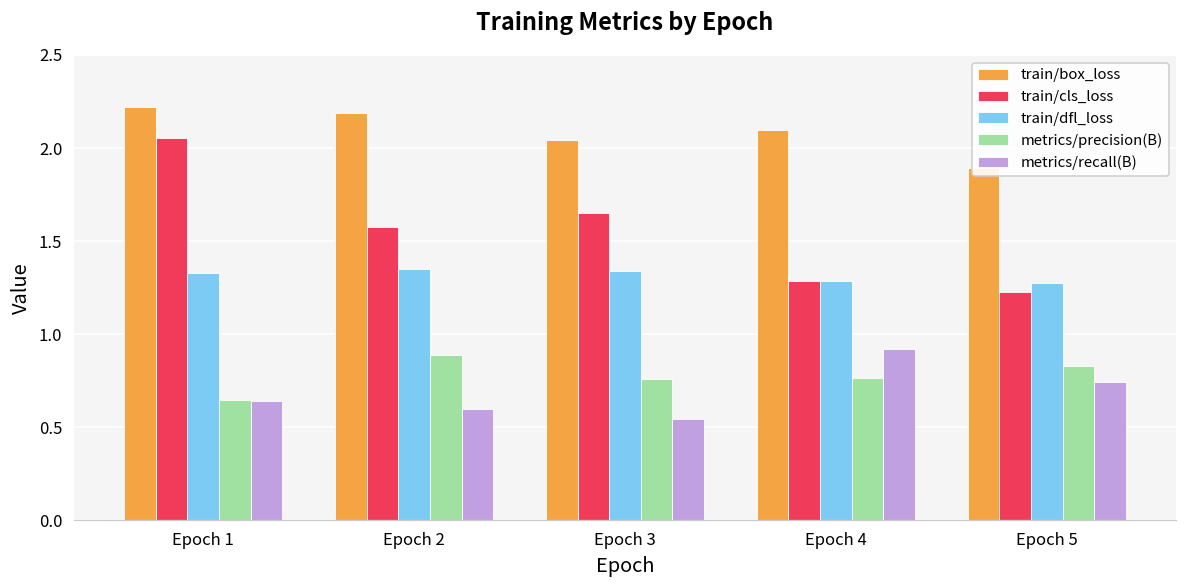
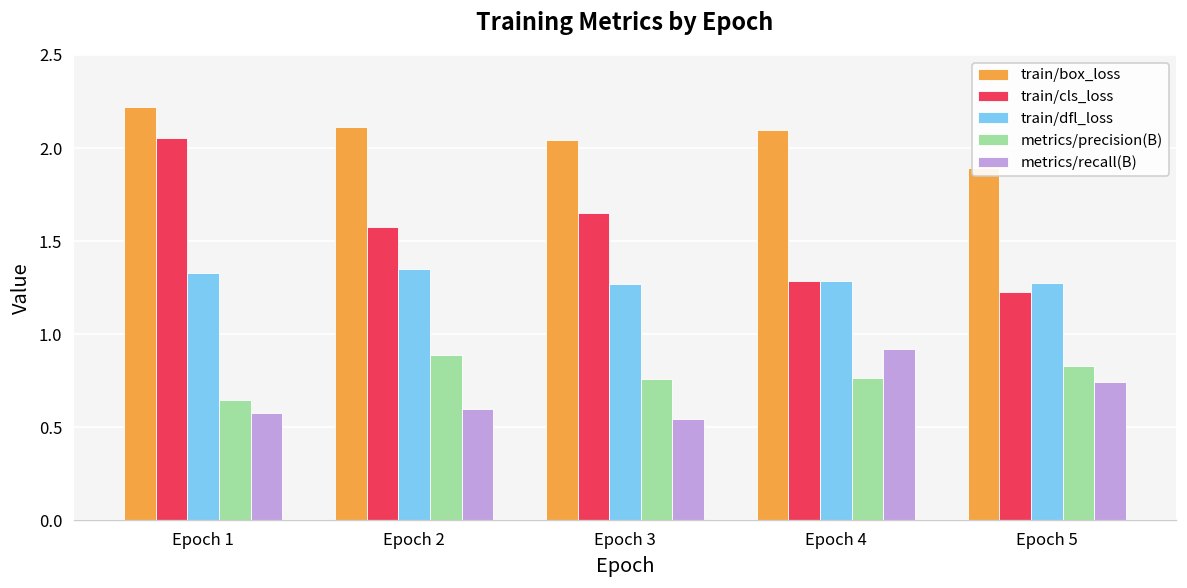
metrics/recall(B), Epoch 1: 0.64 -> 0.58
train/box_loss, Epoch 2: 2.19 -> 2.11
train/dfl_loss, Epoch 3: 1.34 -> 1.27
